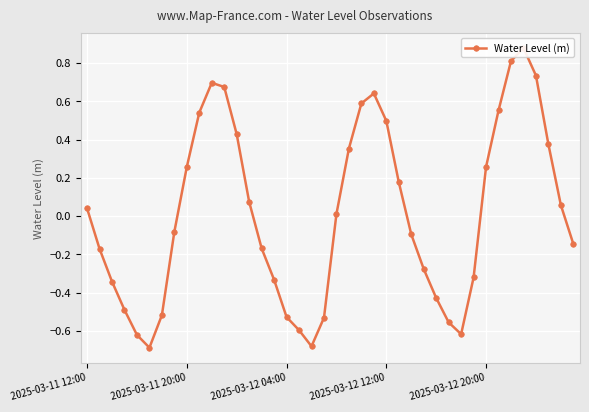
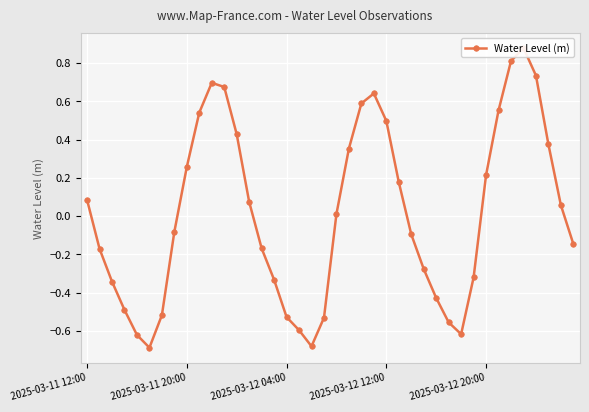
2025-03-11 12:00: 0.04 -> 0.08
2025-03-12 20:00: 0.26 -> 0.21
